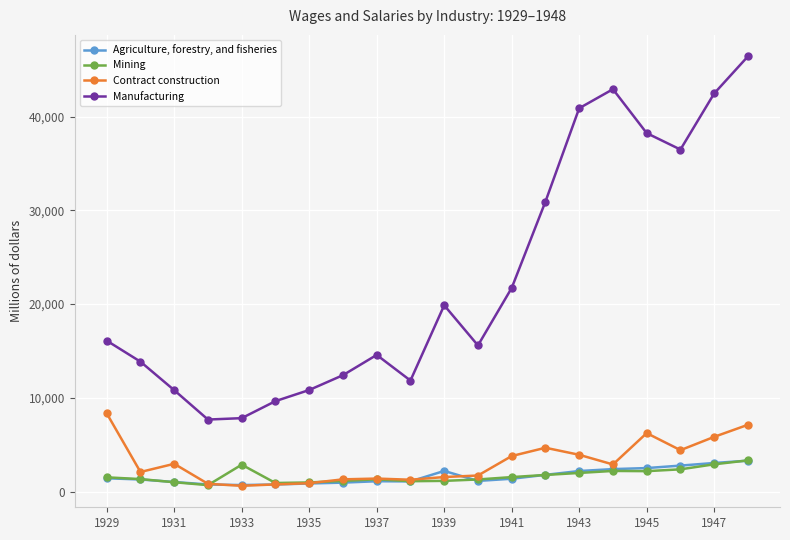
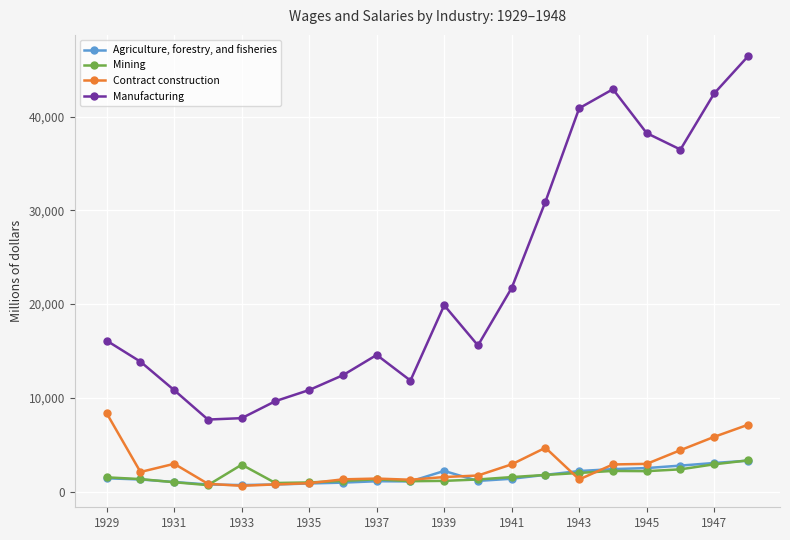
Contract construction, 1941: 4,000 -> 3,000
Contract construction, 1943: 4,000 -> 1,000
Contract construction, 1945: 6,000 -> 3,000
